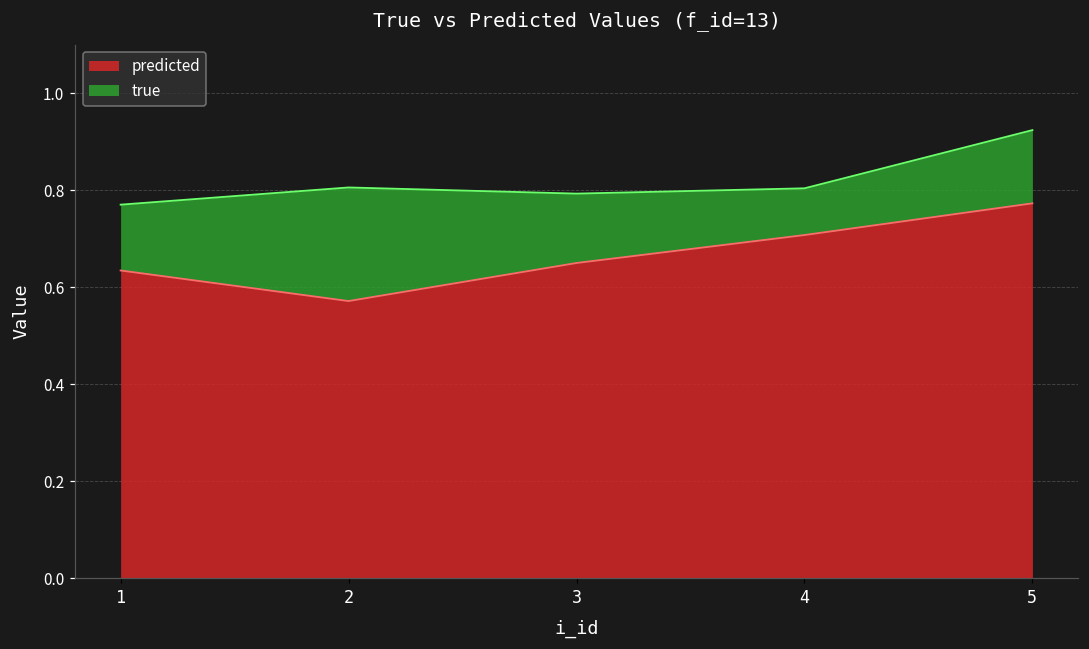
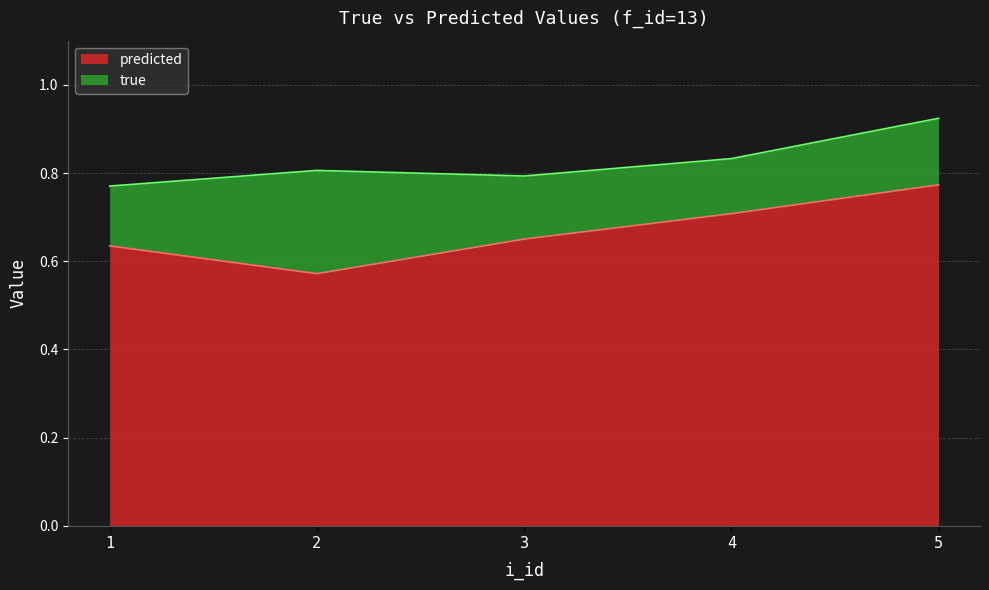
true, 4: 0.80 -> 0.83
